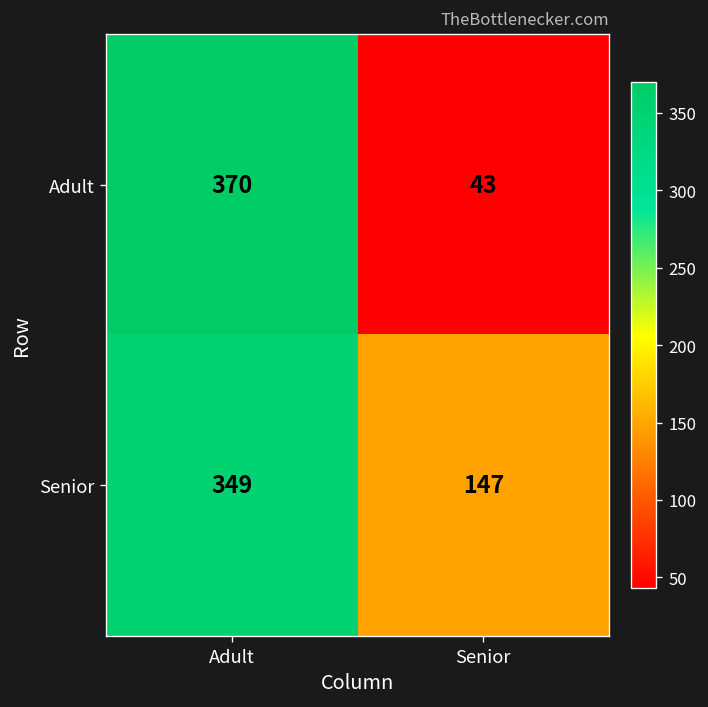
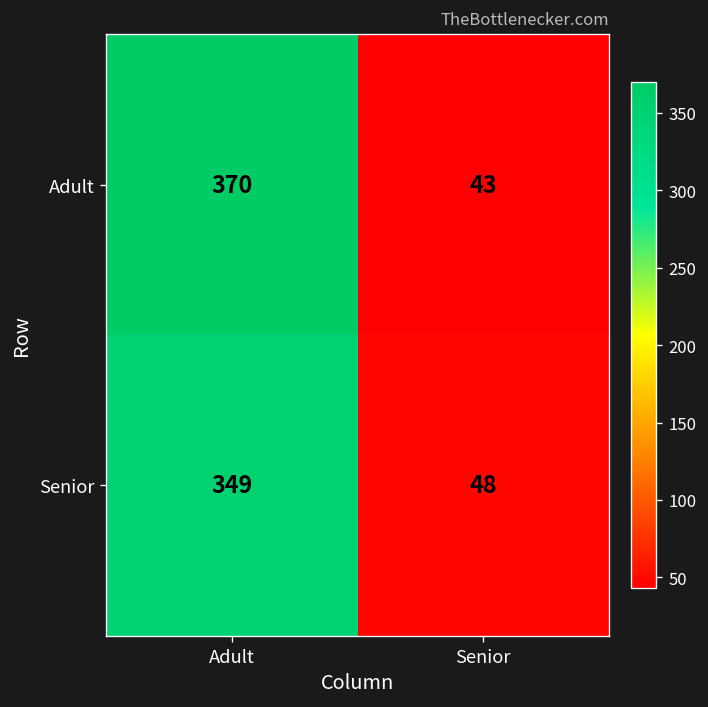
Senior, Senior: 147 -> 48
